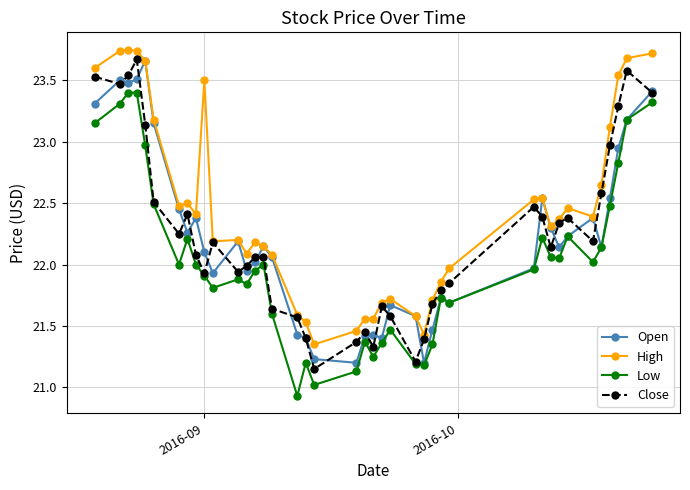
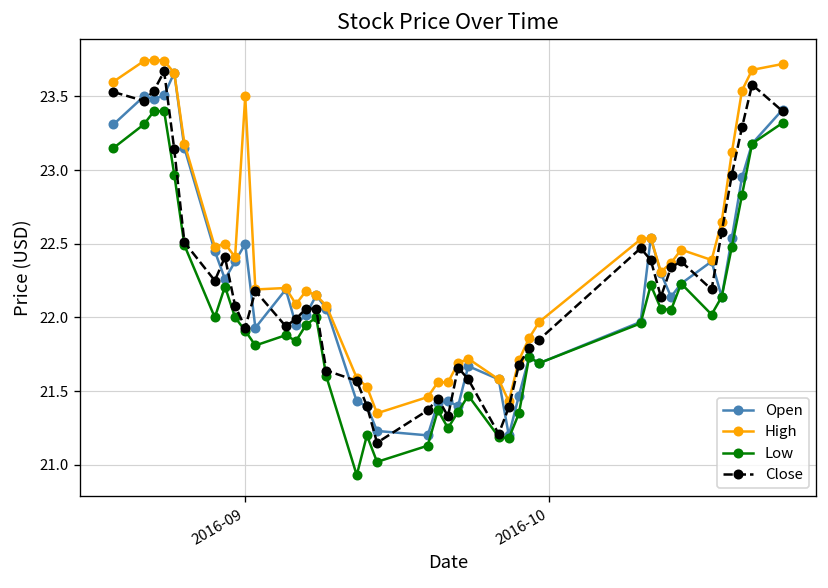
Open, 2016-09: 22.1 -> 22.5
